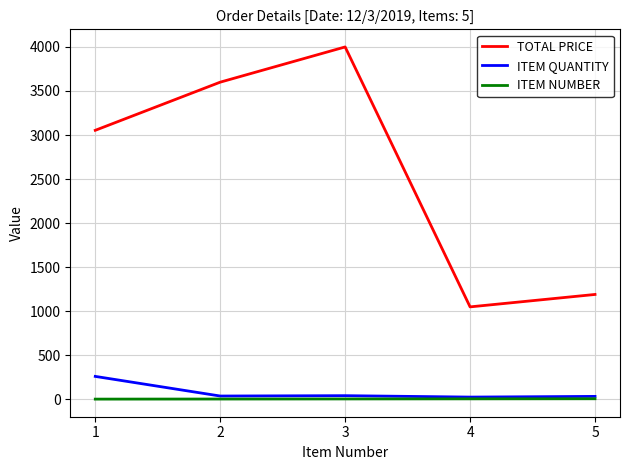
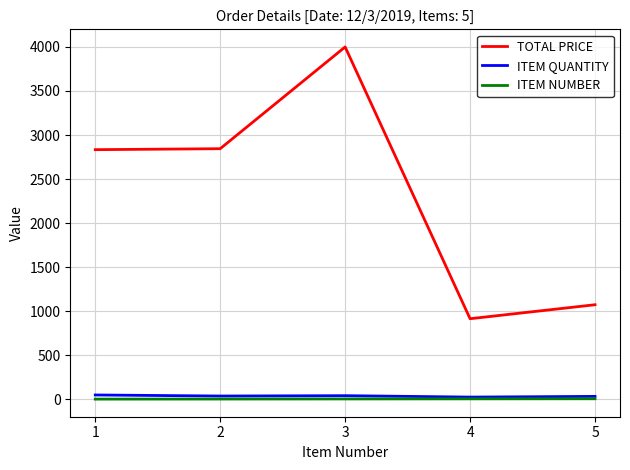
TOTAL PRICE, 1: 3100 -> 2800
ITEM QUANTITY, 1: 300 -> 0
TOTAL PRICE, 2: 3600 -> 2800
TOTAL PRICE, 4: 1000 -> 900
TOTAL PRICE, 5: 1200 -> 1100
